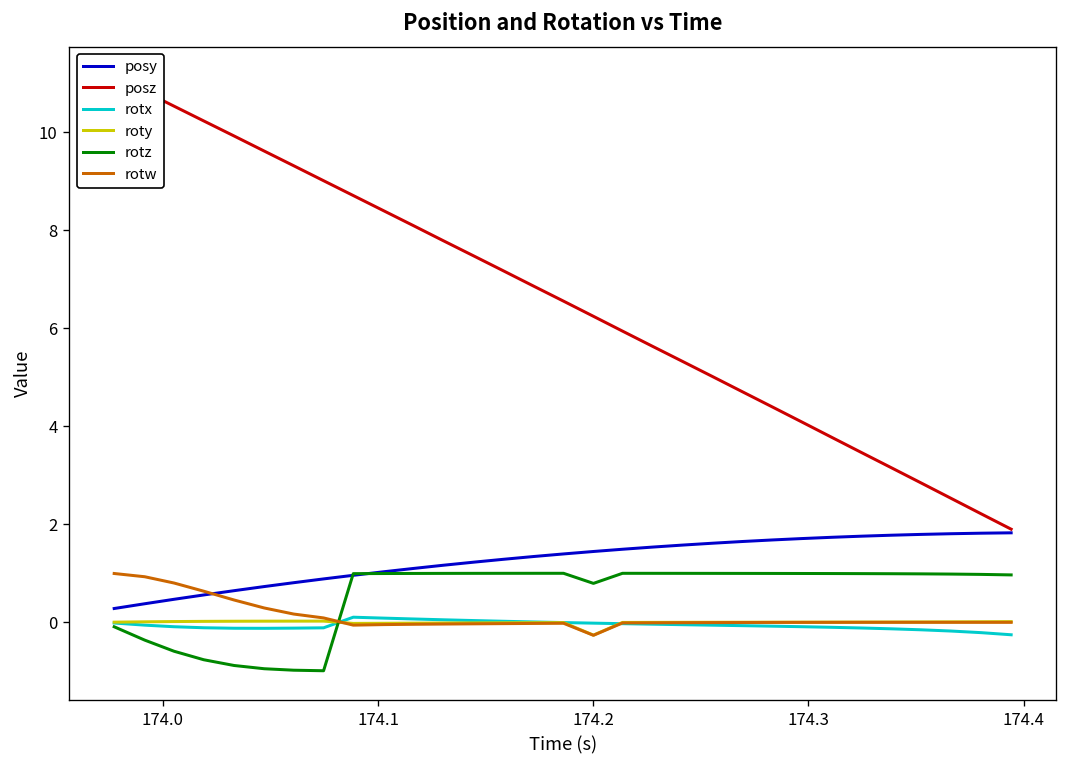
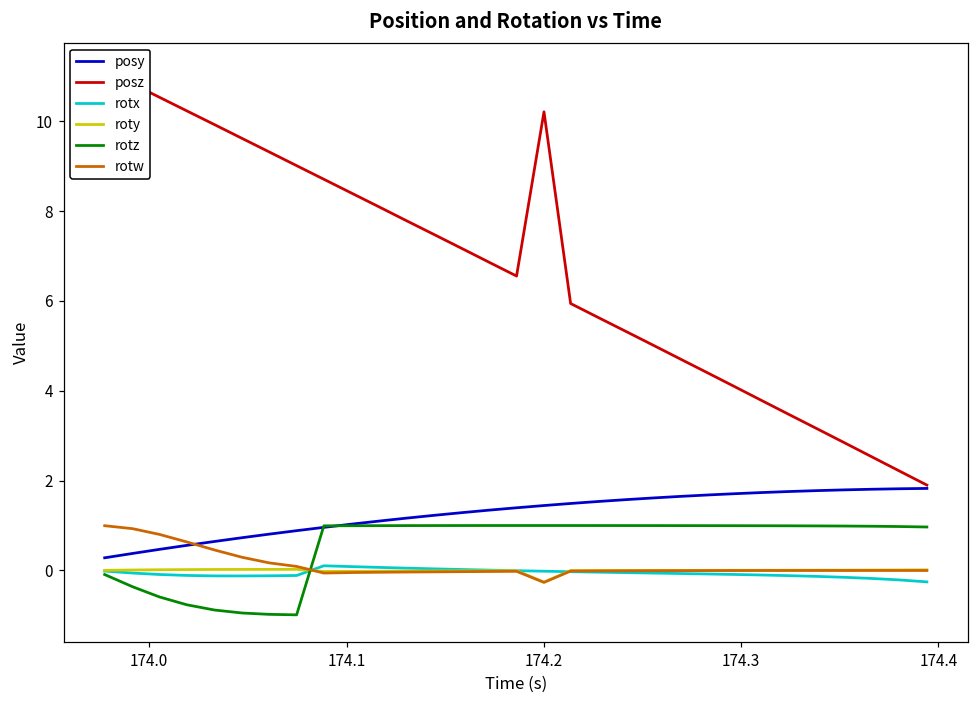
posz, 174.2: 6.2 -> 10.2
rotz, 174.2: 0.8 -> 1.0
